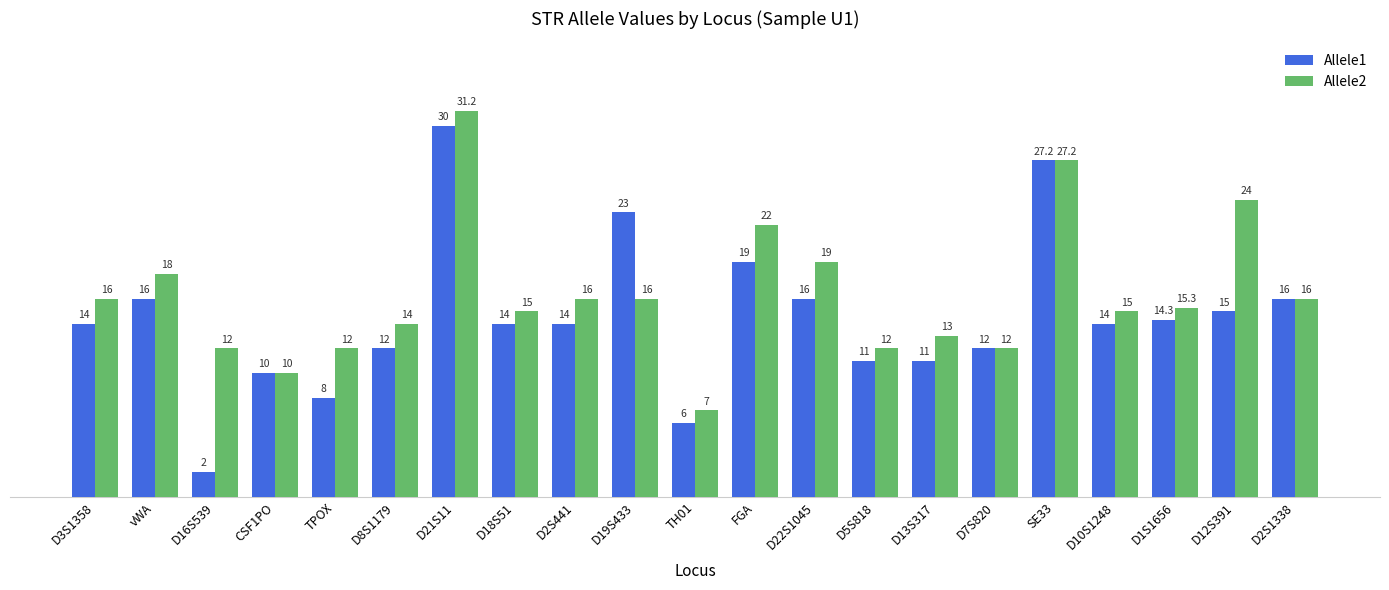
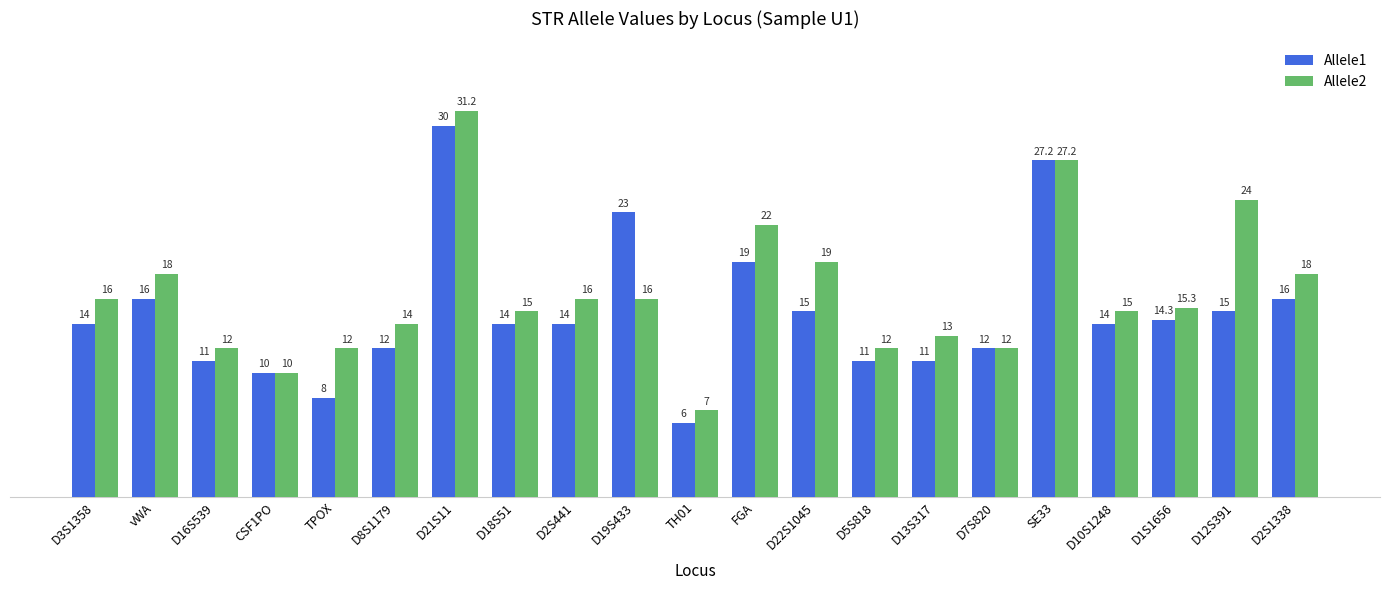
Allele1, D16S539: 2 -> 11
Allele1, D22S1045: 16 -> 15
Allele2, D2S1338: 16 -> 18
